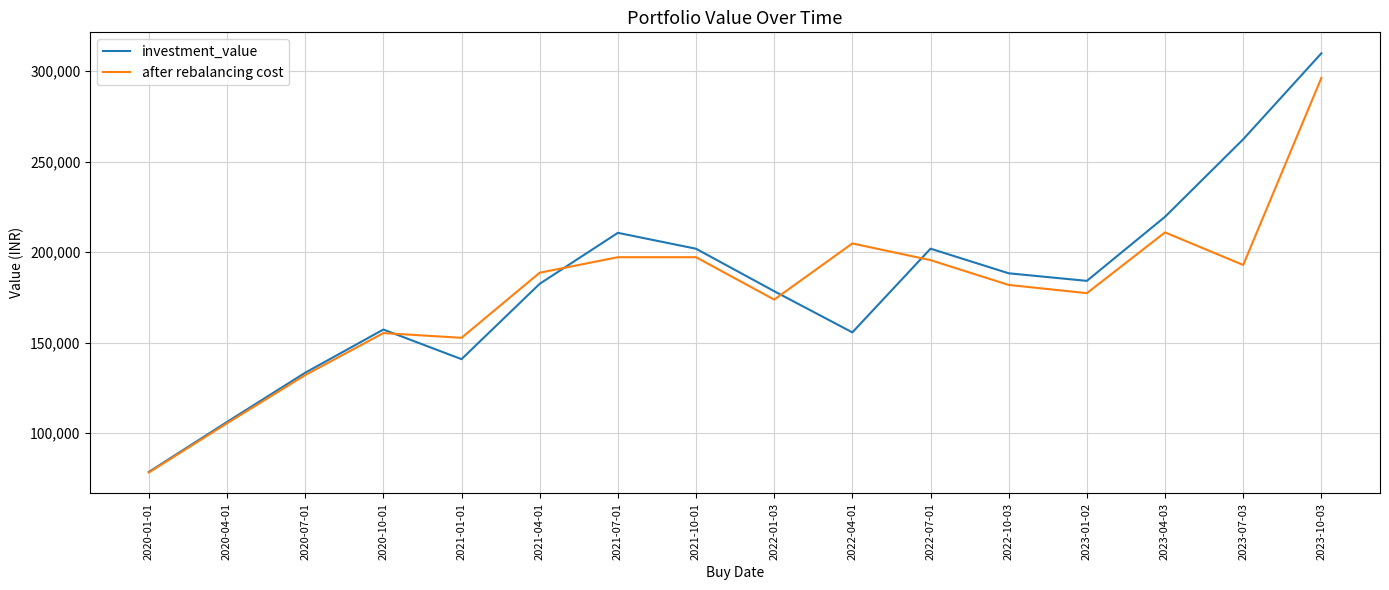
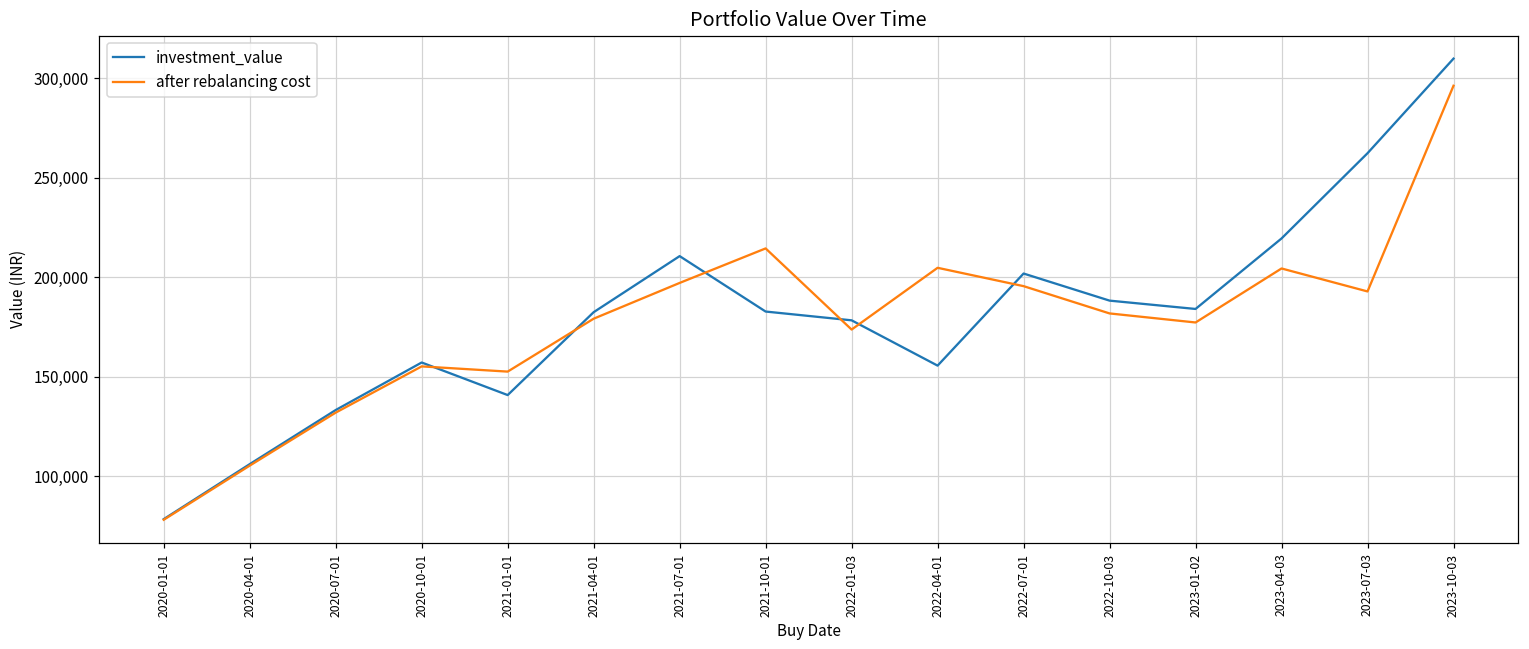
after rebalancing cost, 2021-04-01: 189,000 -> 179,000
investment_value, 2021-10-01: 202,000 -> 183,000
after rebalancing cost, 2021-10-01: 197,000 -> 215,000
after rebalancing cost, 2023-04-03: 211,000 -> 204,000
